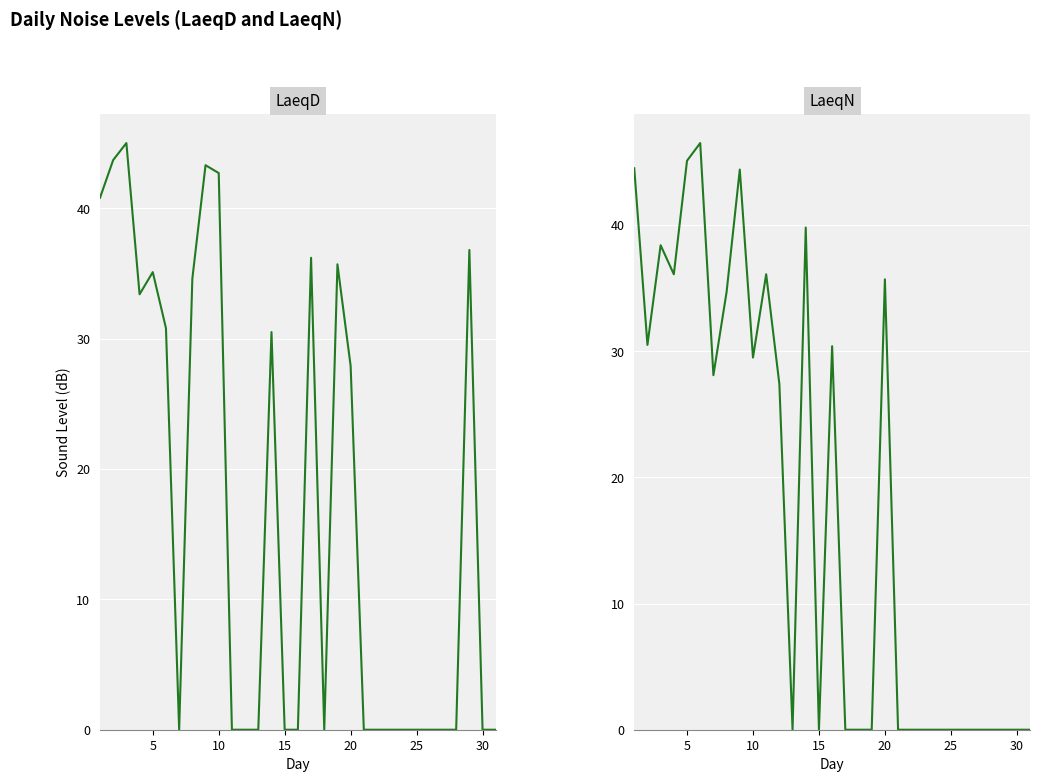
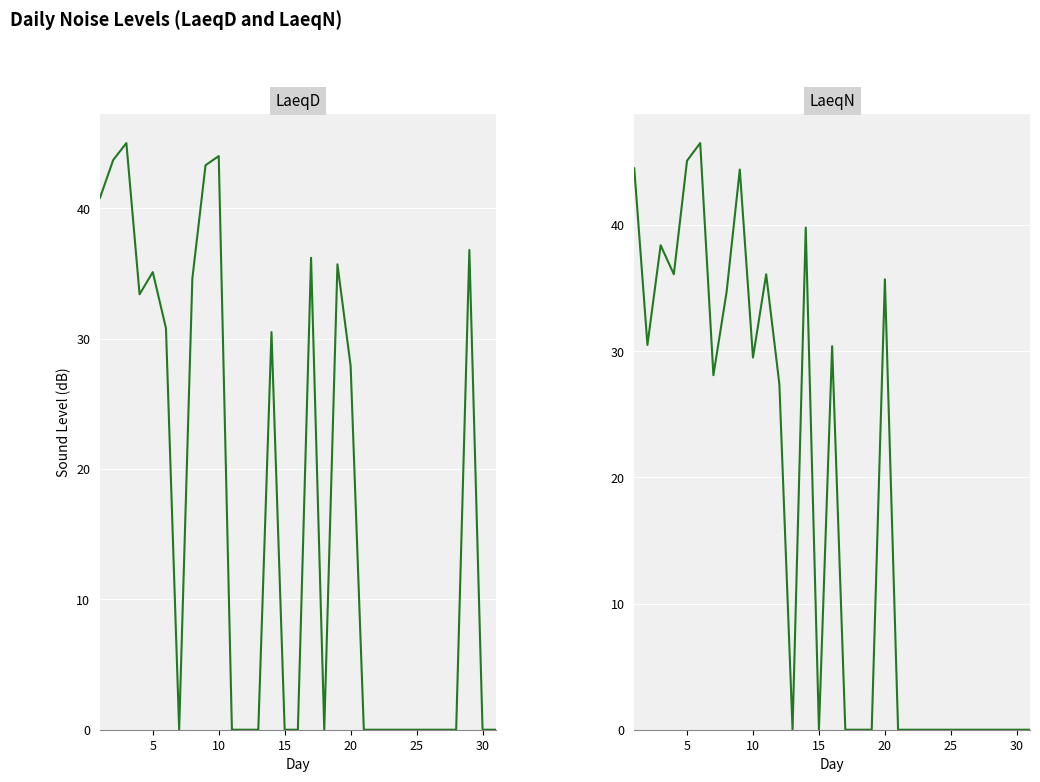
LaeqD, 10: 42.7 -> 44.0
